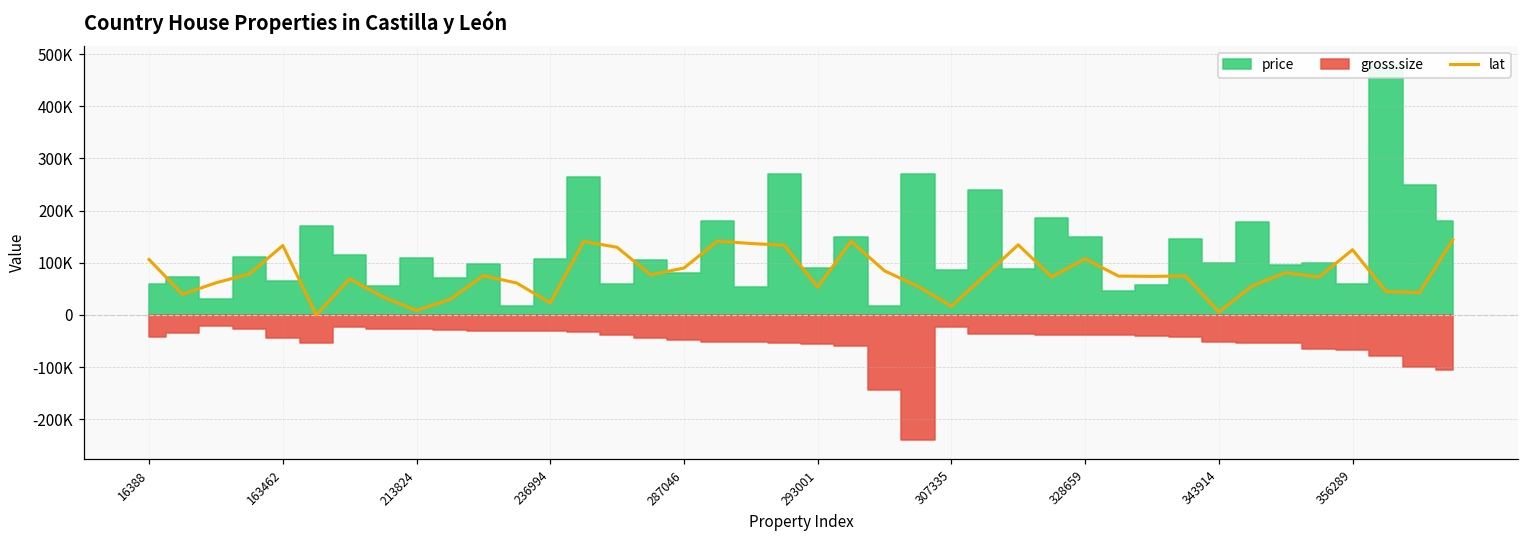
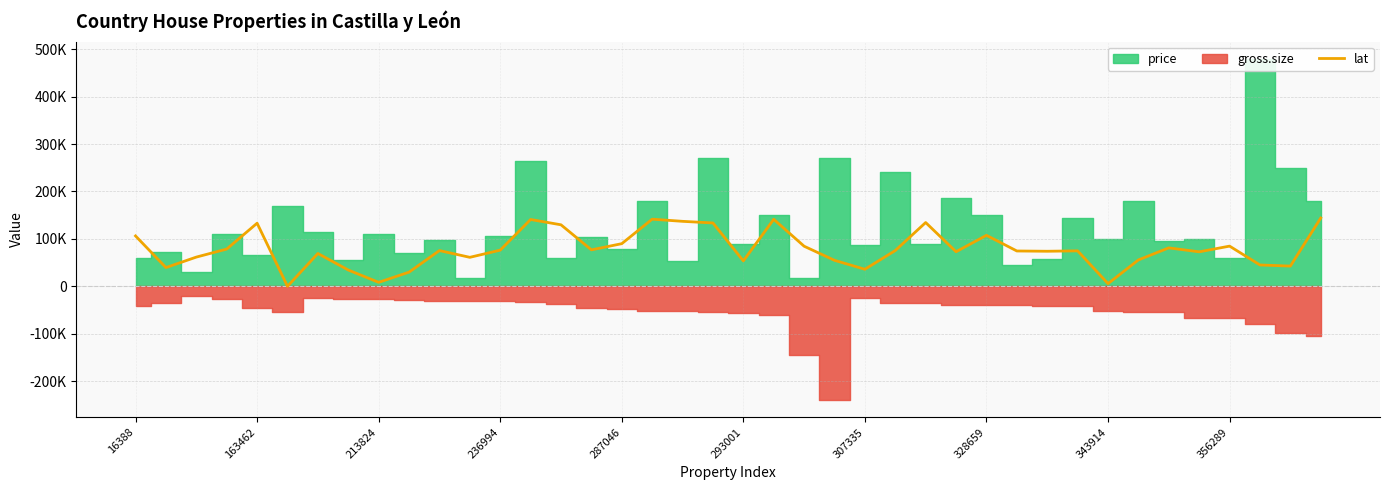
lat, 236994: 20000 -> 80000
lat, 307335: 20000 -> 40000
lat, 356289: 120000 -> 80000
